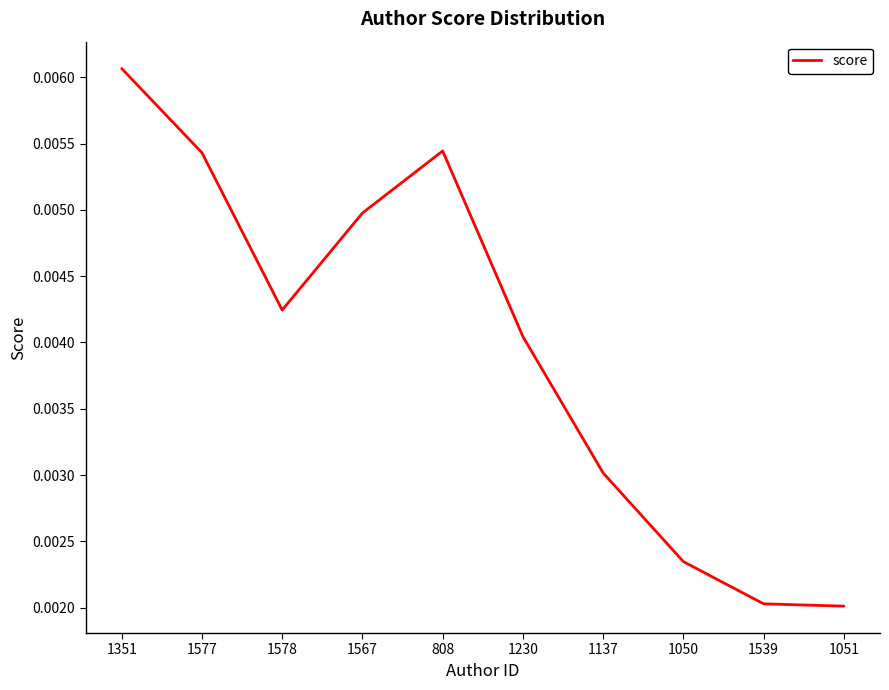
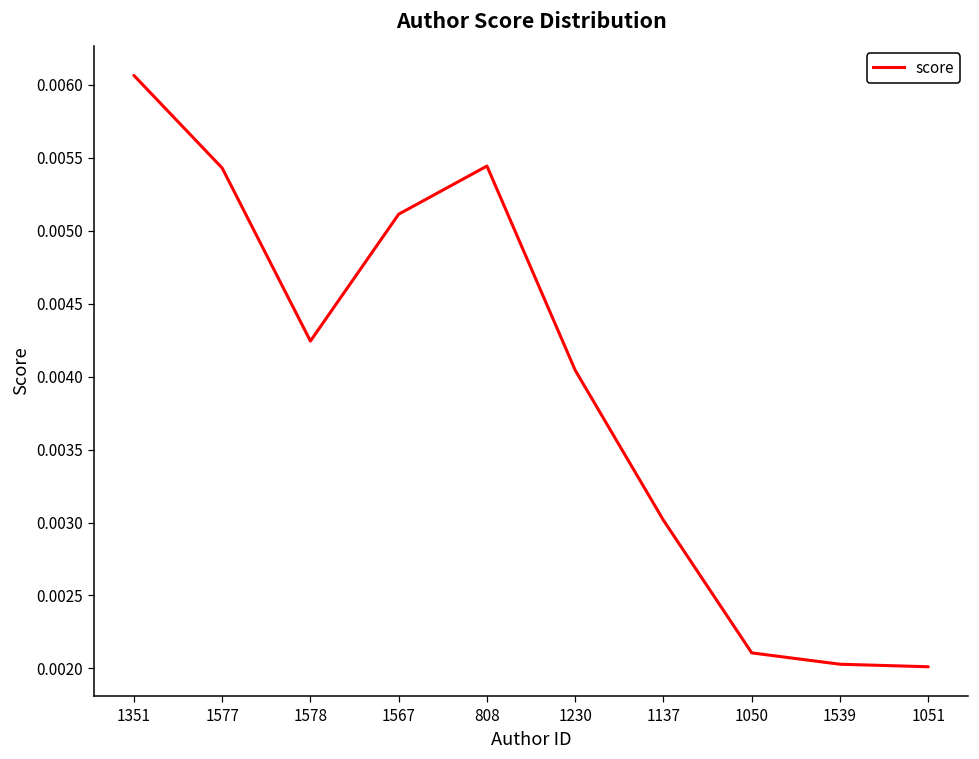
1567: 0.00498 -> 0.00511
1050: 0.00235 -> 0.00211
